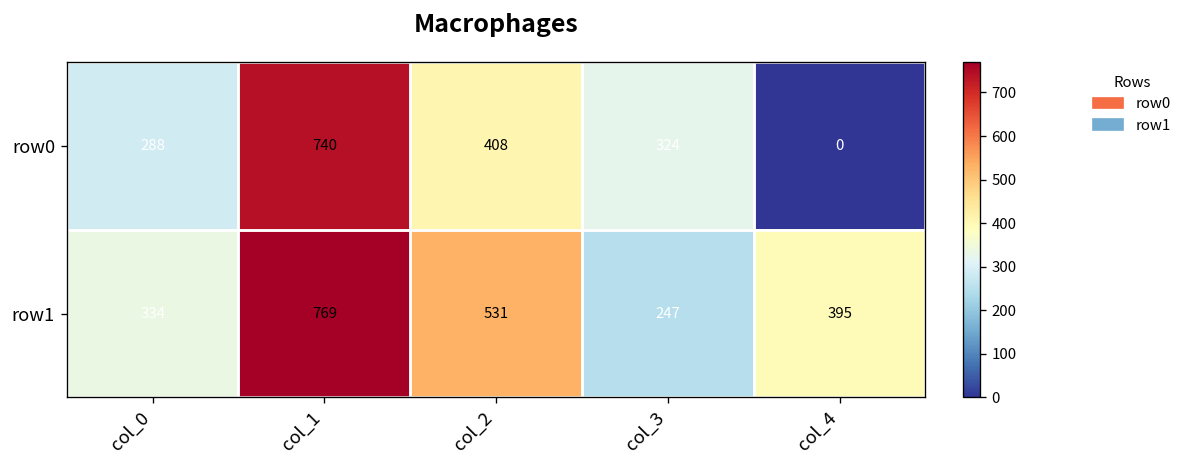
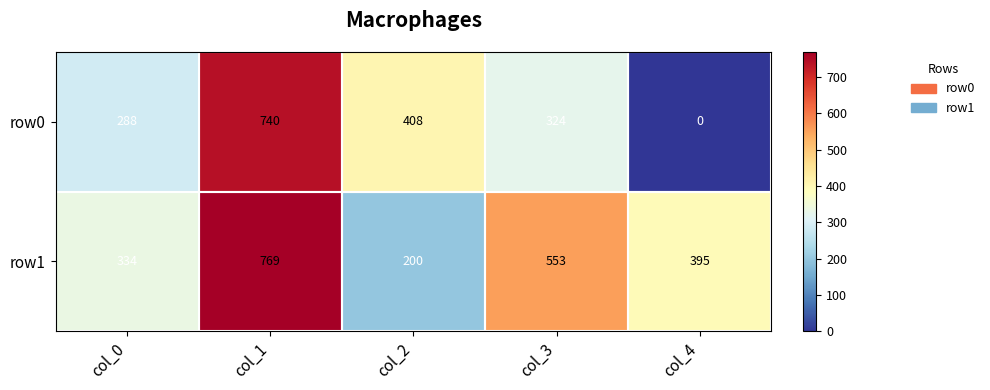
row1, col_2: 531 -> 200
row1, col_3: 247 -> 553
